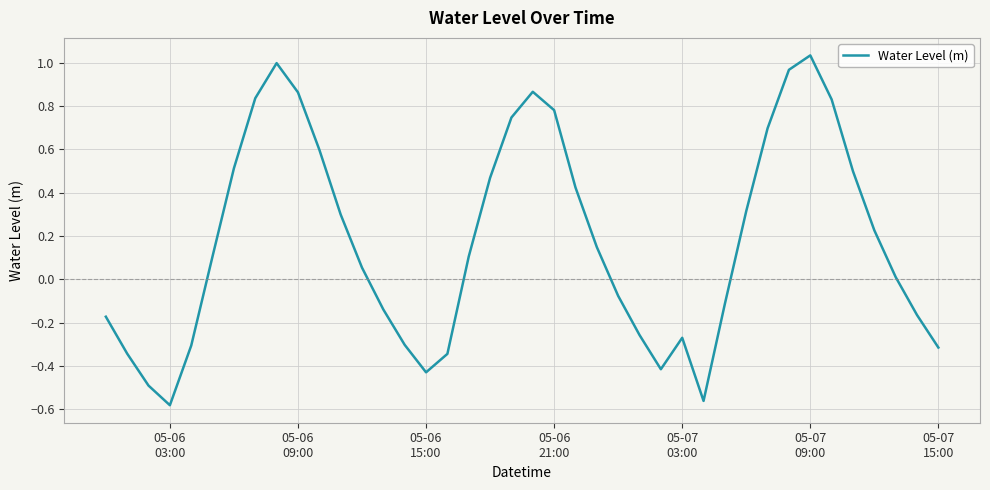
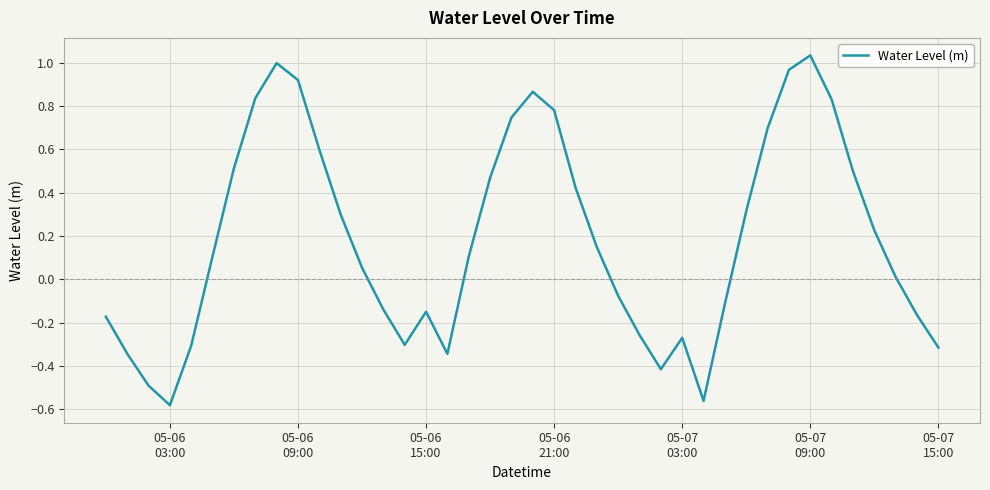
05-06 09:00: 0.86 -> 0.92
05-06 15:00: -0.43 -> -0.15
